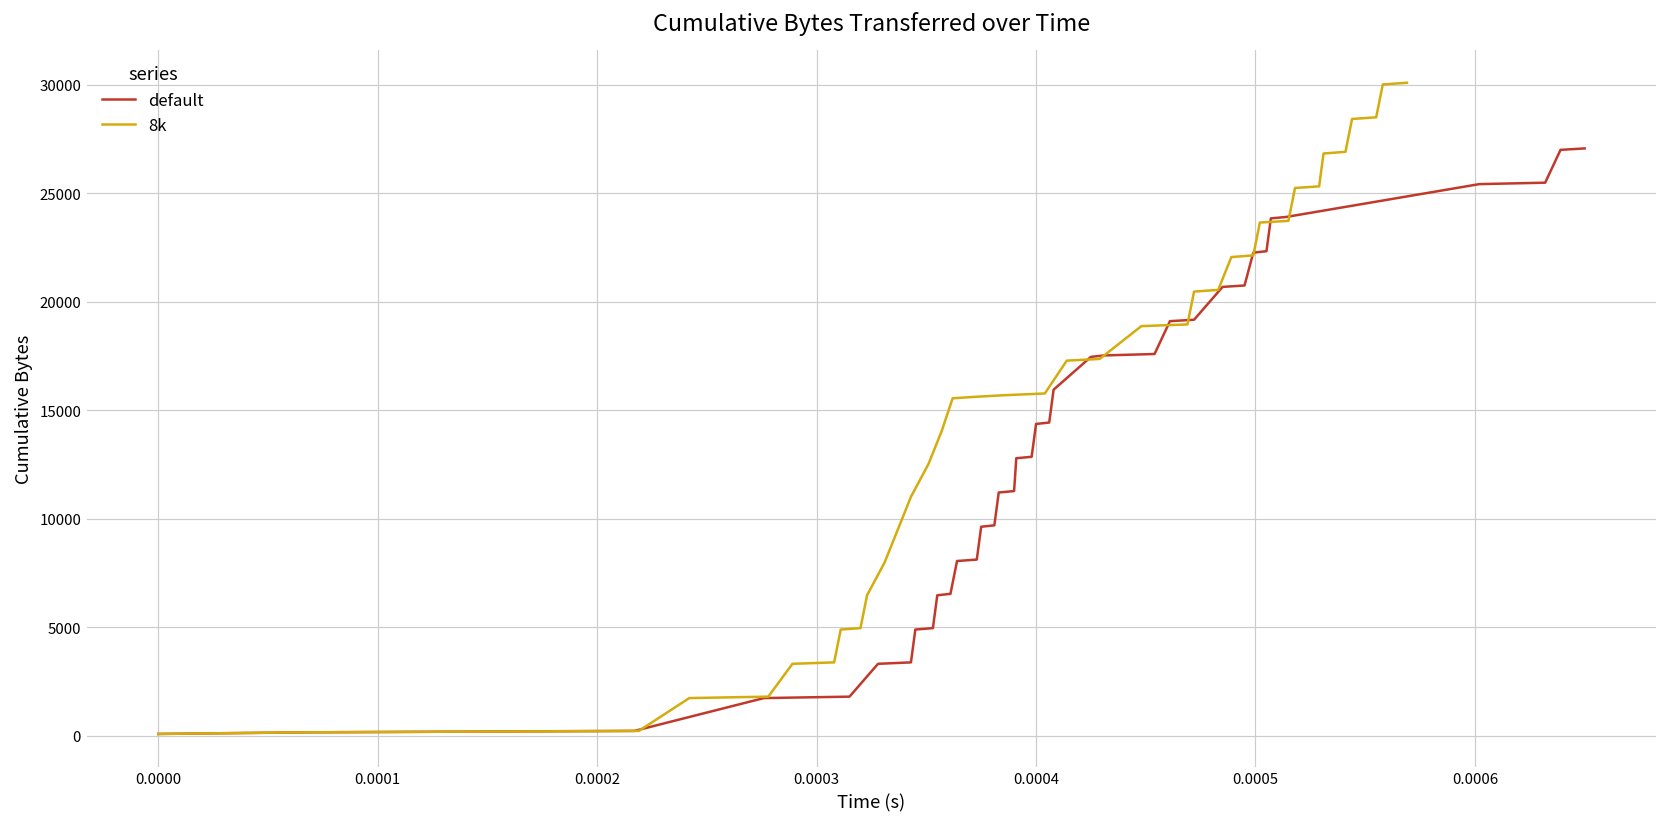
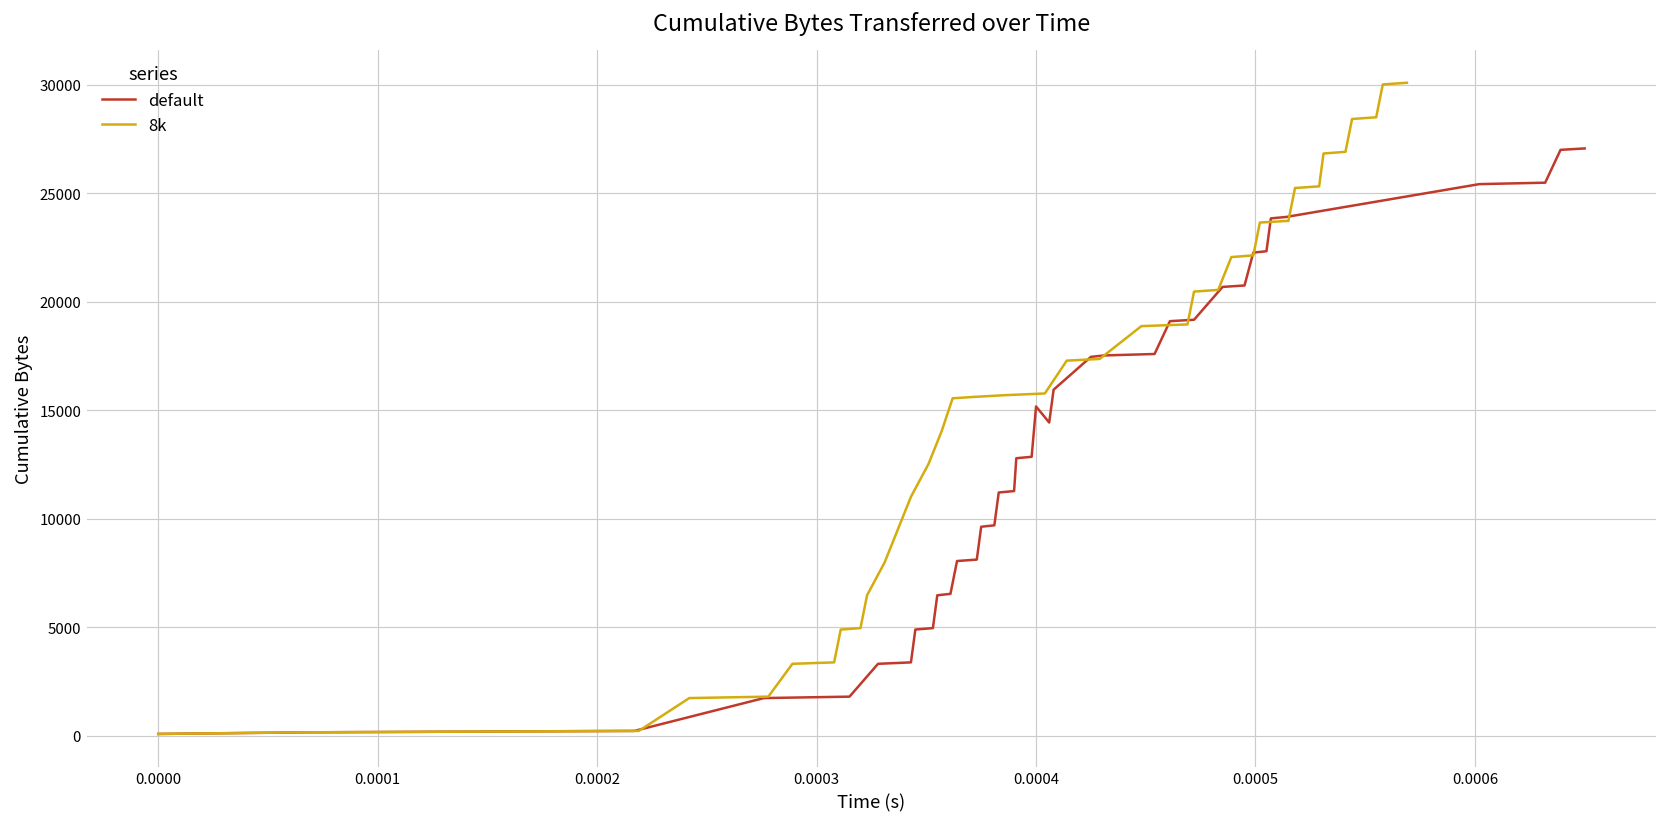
default, 0.0004: 14400 -> 15200
